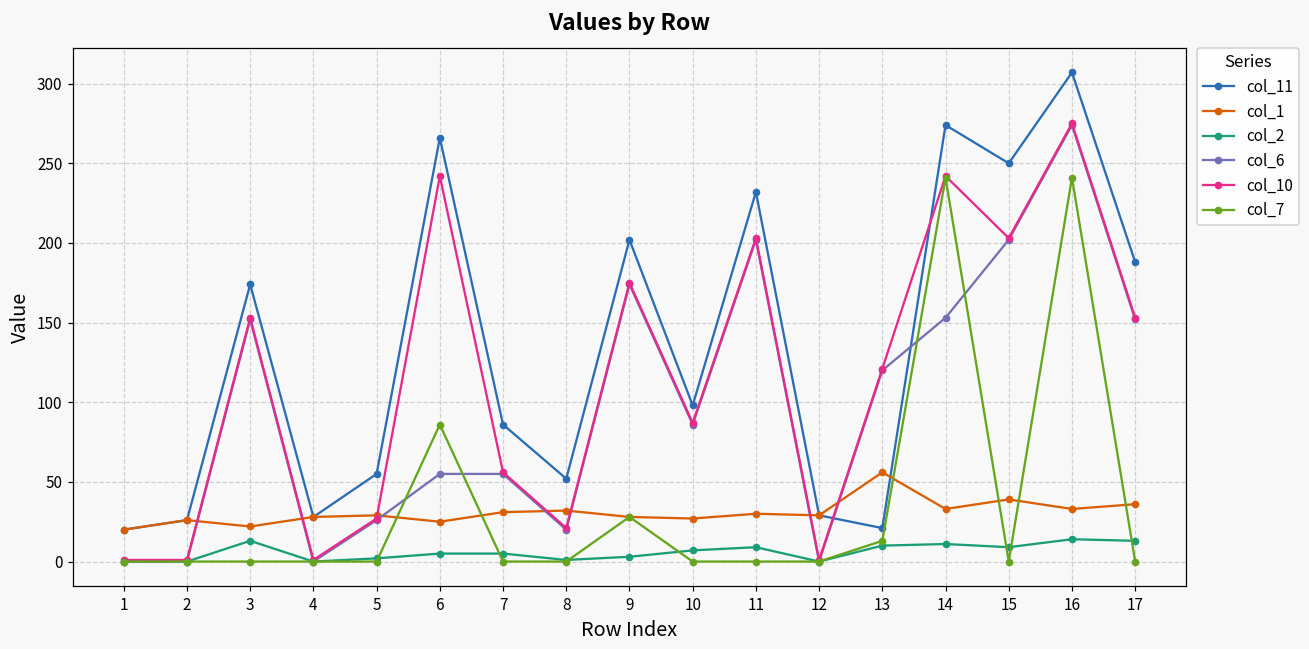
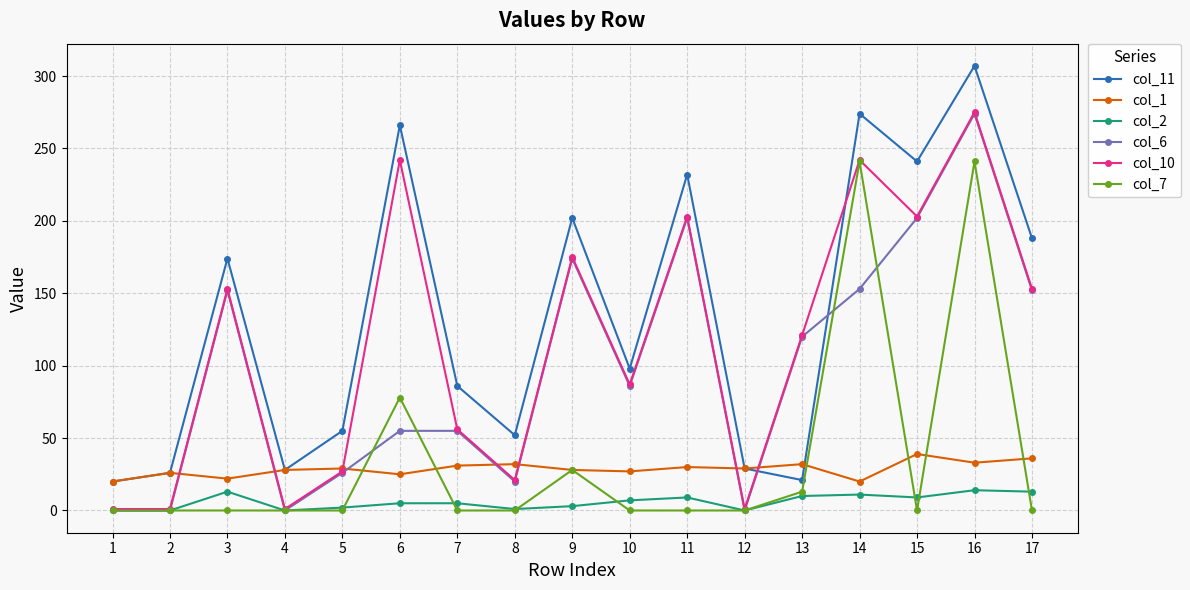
col_7, 6: 86 -> 78
col_1, 13: 56 -> 32
col_1, 14: 33 -> 20
col_11, 15: 250 -> 241
